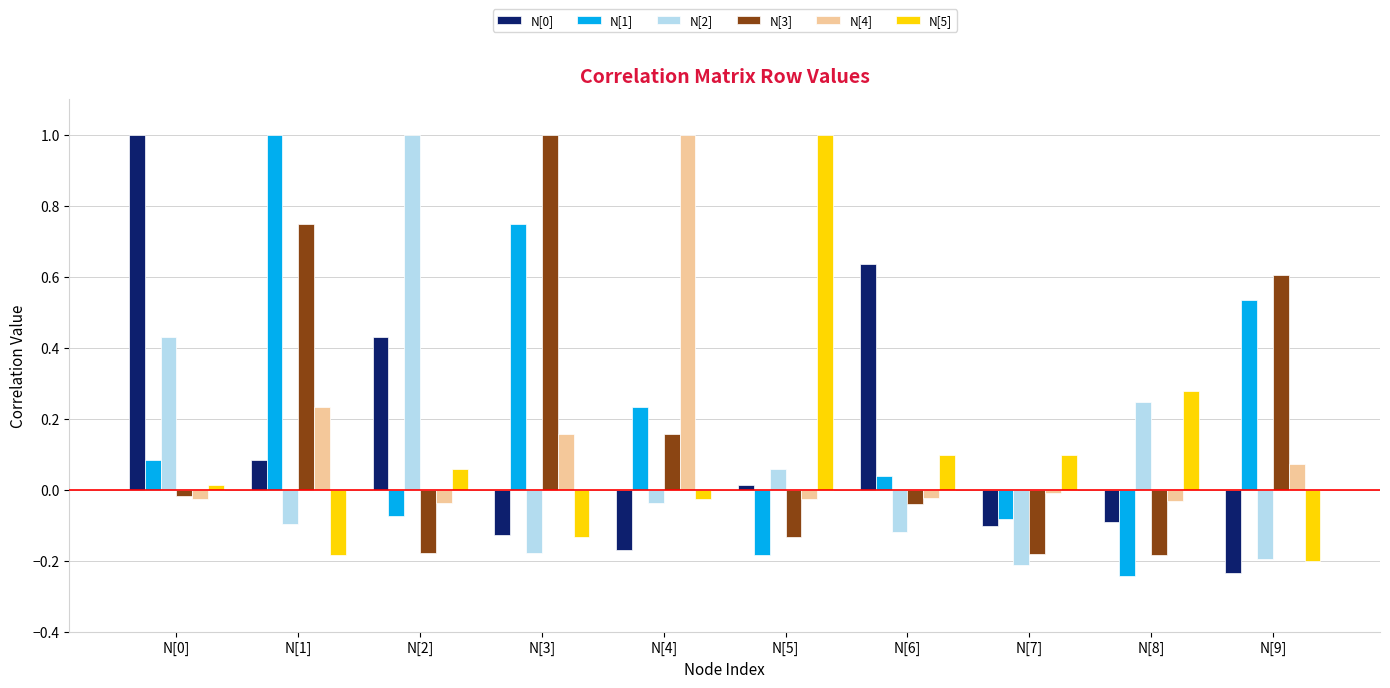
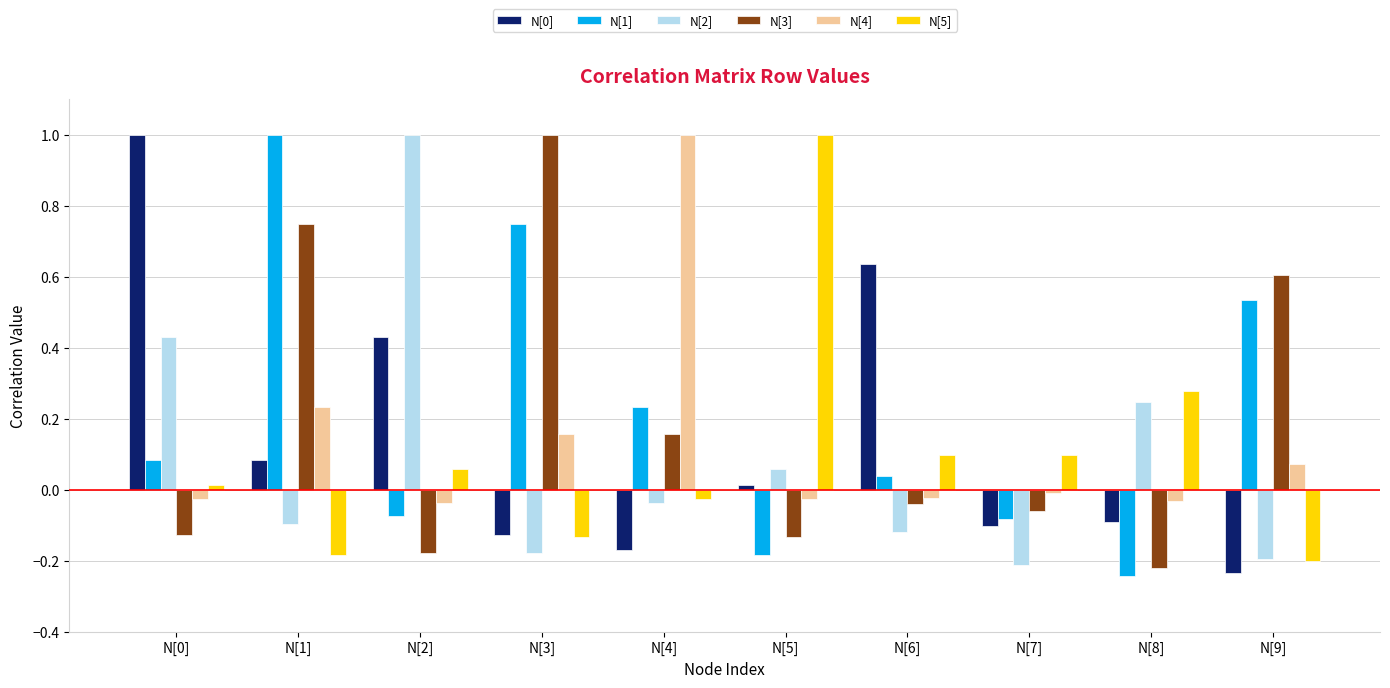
N[3], N[0]: -0.02 -> -0.13
N[3], N[7]: -0.18 -> -0.06
N[3], N[8]: -0.18 -> -0.22
